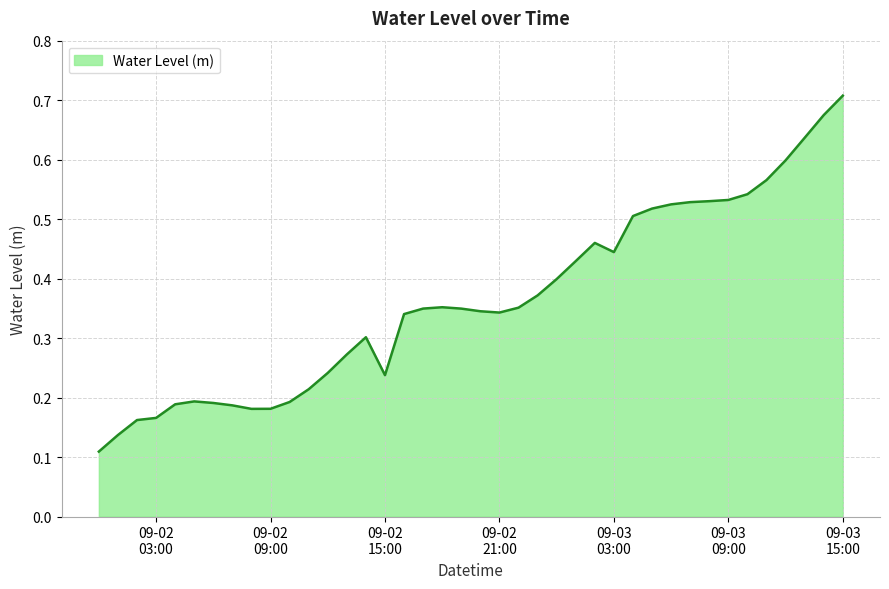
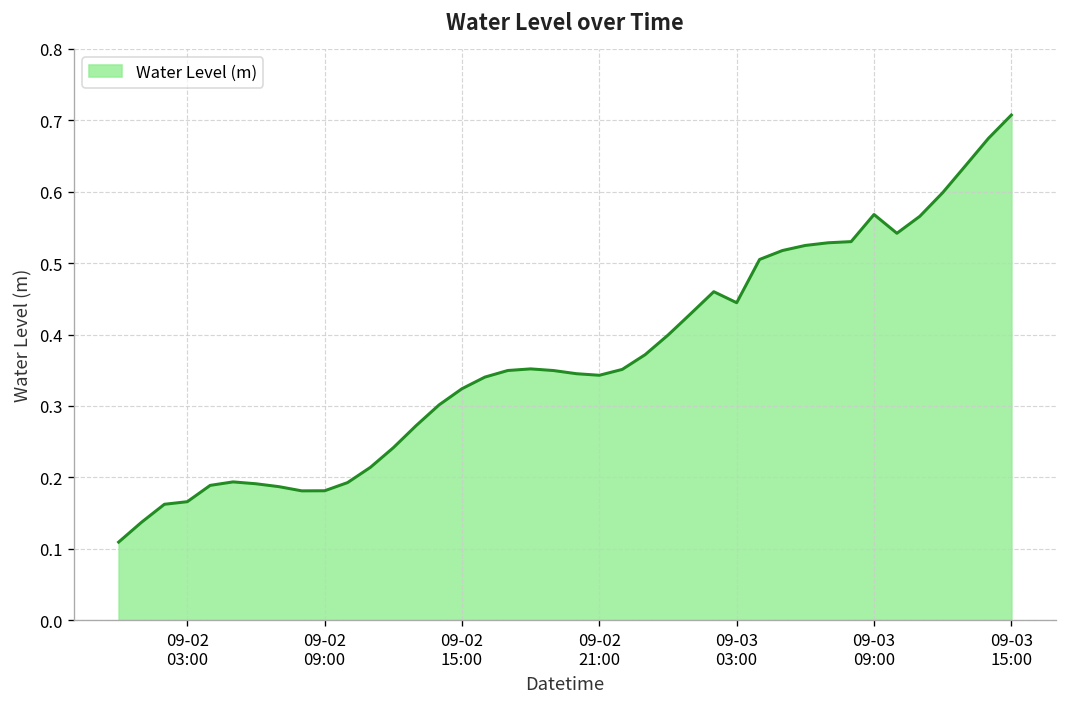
09-02 15:00: 0.24 -> 0.32
09-03 09:00: 0.53 -> 0.57
